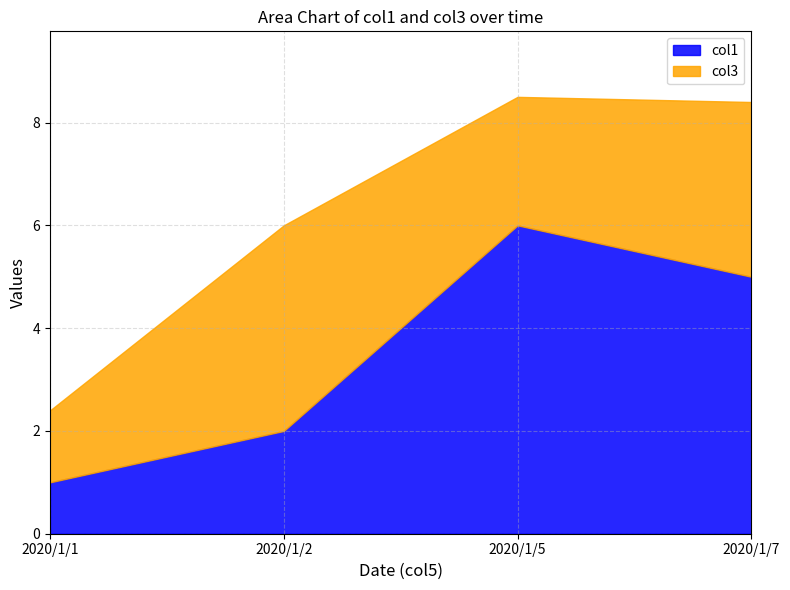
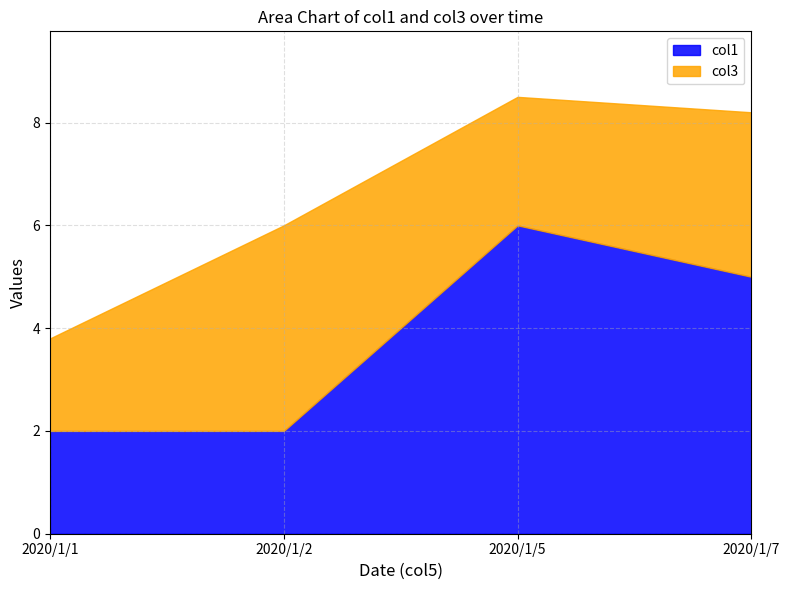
col1, 2020/1/1: 1 -> 2
col3, 2020/1/1: 1.4 -> 1.8
col3, 2020/1/7: 3.4 -> 3.2
